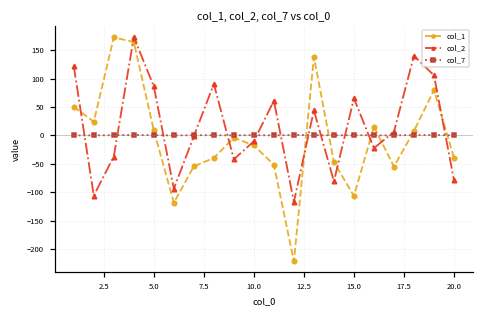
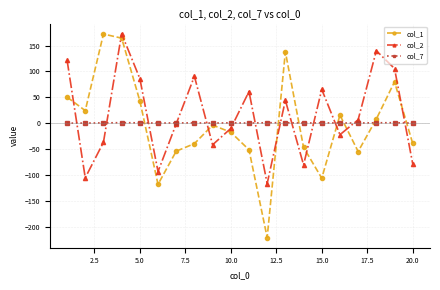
col_1, 5.0: 10 -> 40
